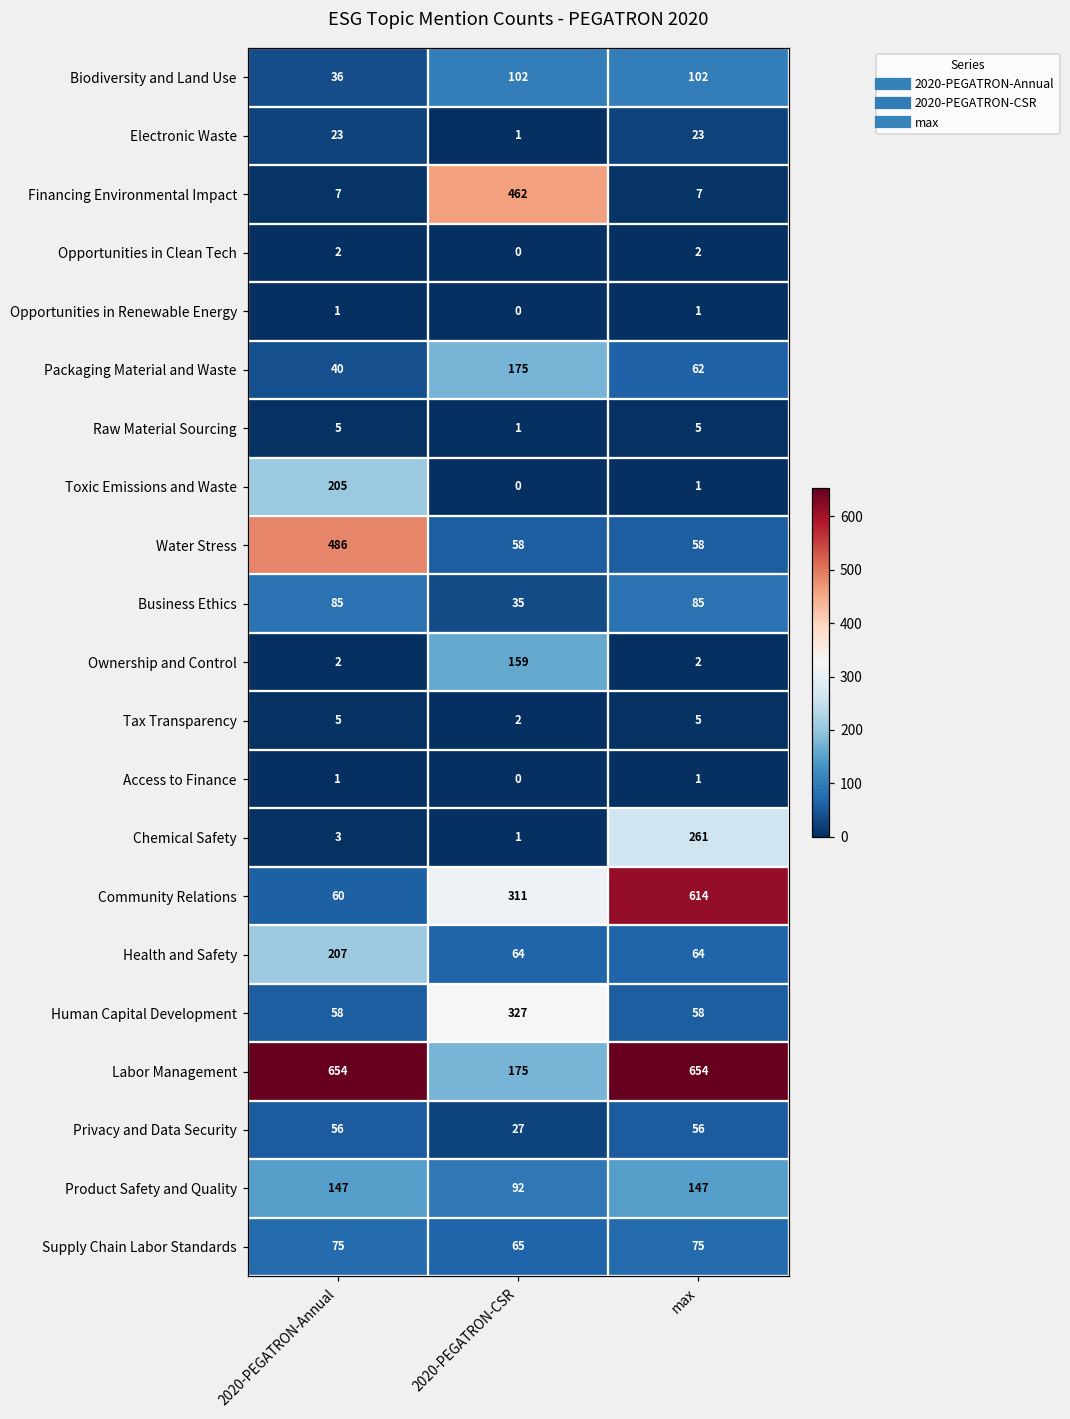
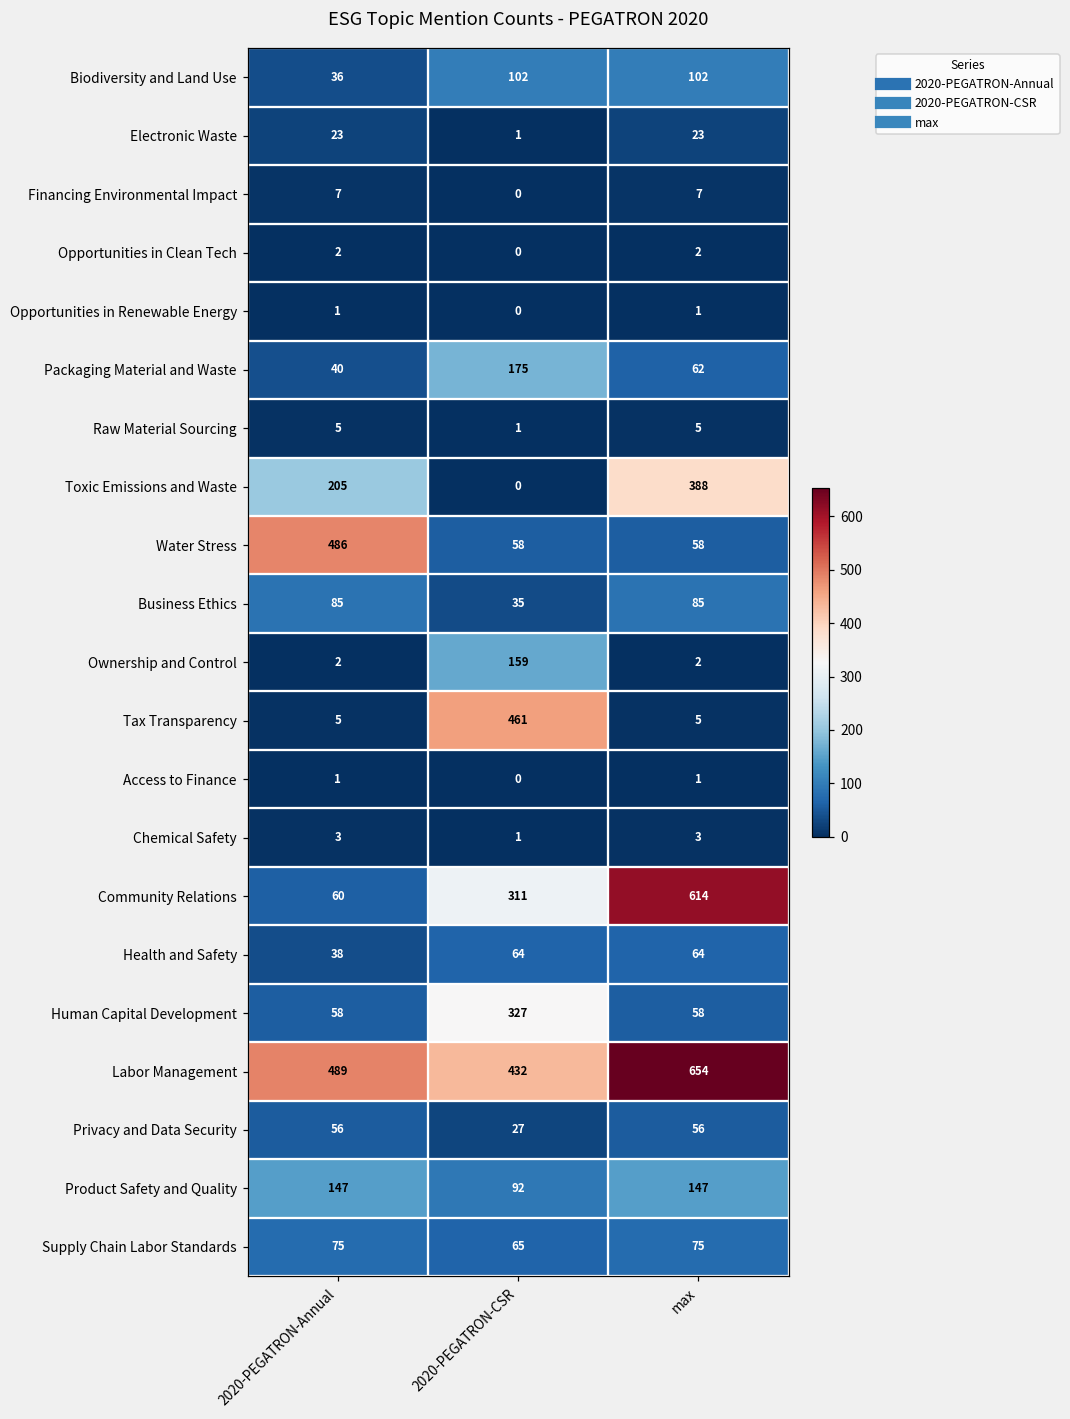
Financing Environmental Impact, 2020-PEGATRON-CSR: 462 -> 0
Toxic Emissions and Waste, max: 1 -> 388
Tax Transparency, 2020-PEGATRON-CSR: 2 -> 461
Chemical Safety, max: 261 -> 3
Health and Safety, 2020-PEGATRON-Annual: 207 -> 38
Labor Management, 2020-PEGATRON-Annual: 654 -> 489
Labor Management, 2020-PEGATRON-CSR: 175 -> 432
